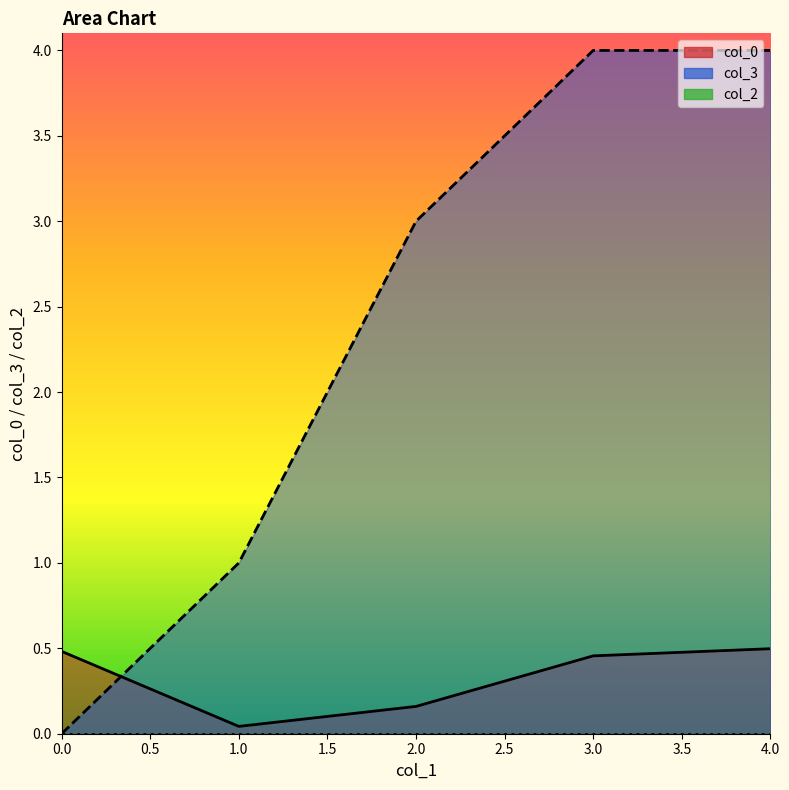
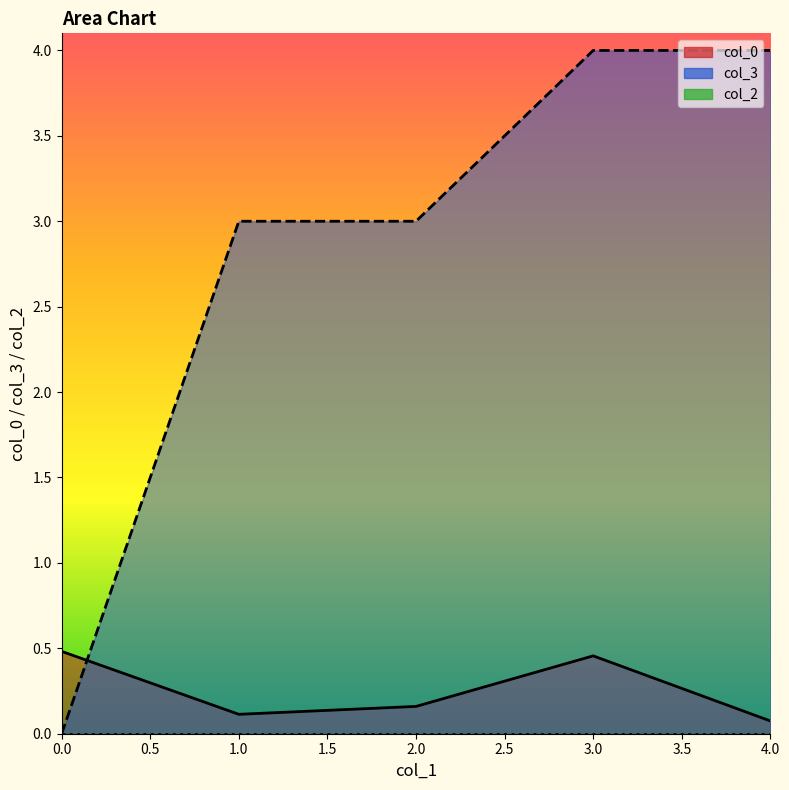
col_0, 1.0: 0.04 -> 0.11
col_3, 1.0: 1 -> 3
col_0, 4.0: 0.50 -> 0.07
